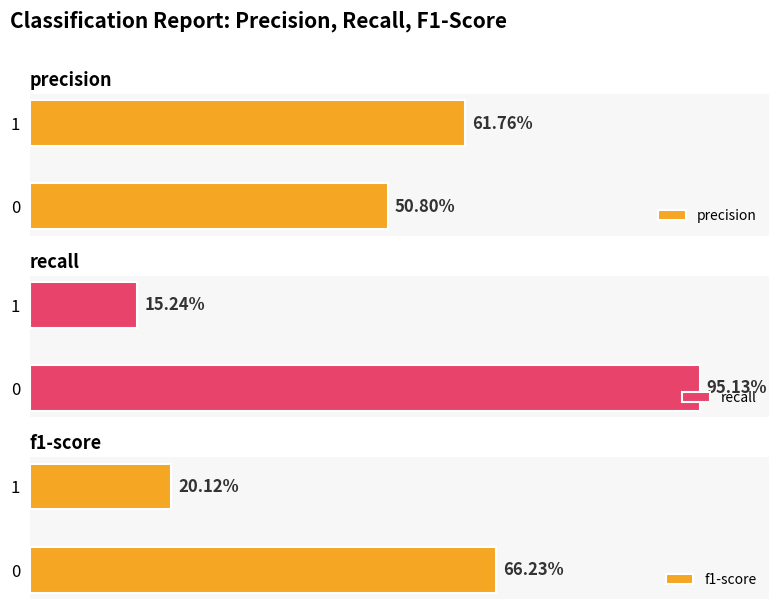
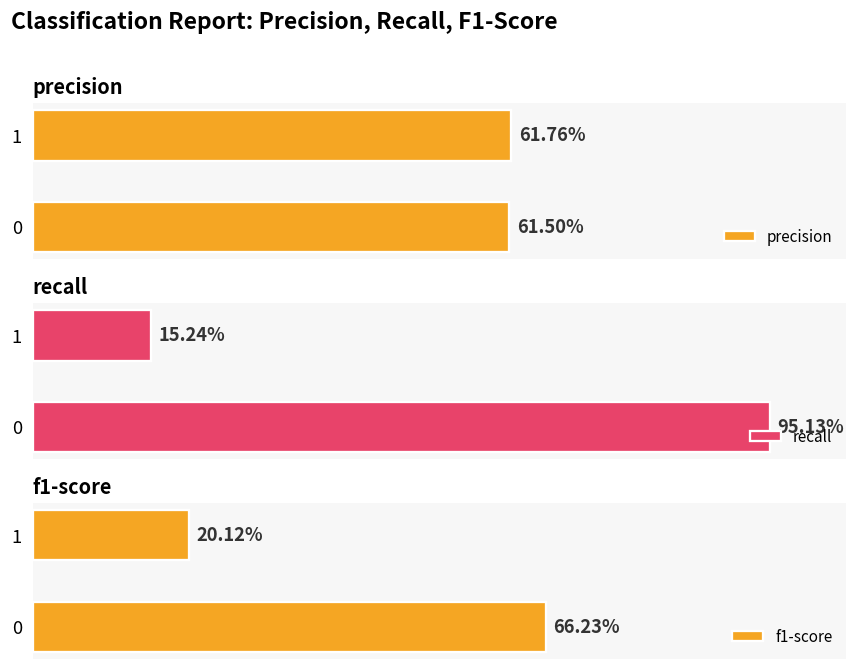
precision, 0: 50.80% -> 61.50%
